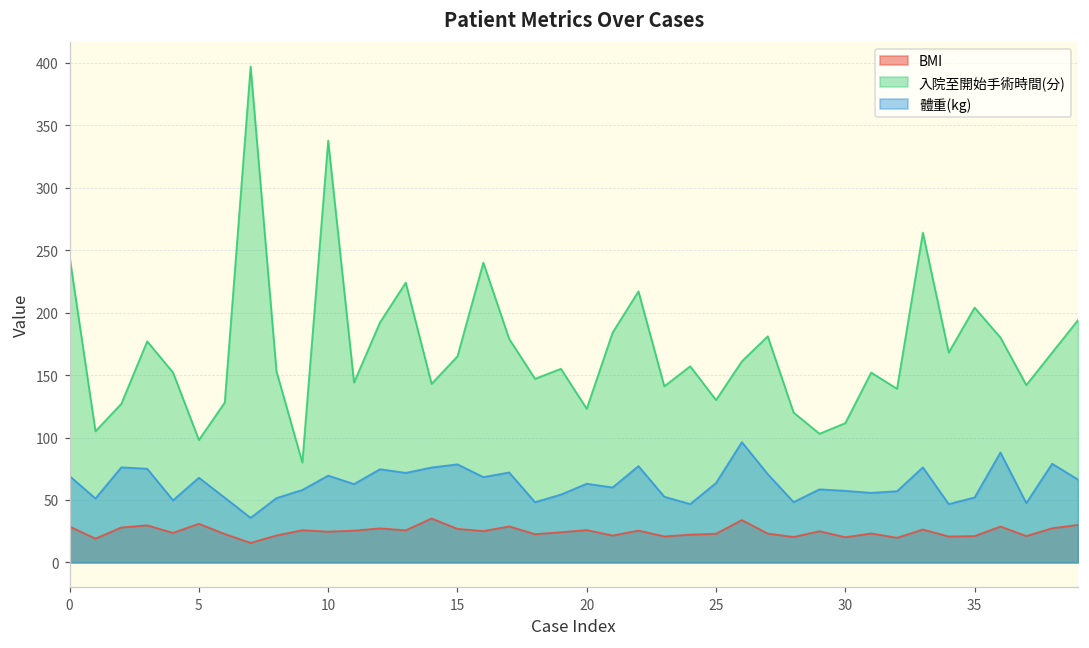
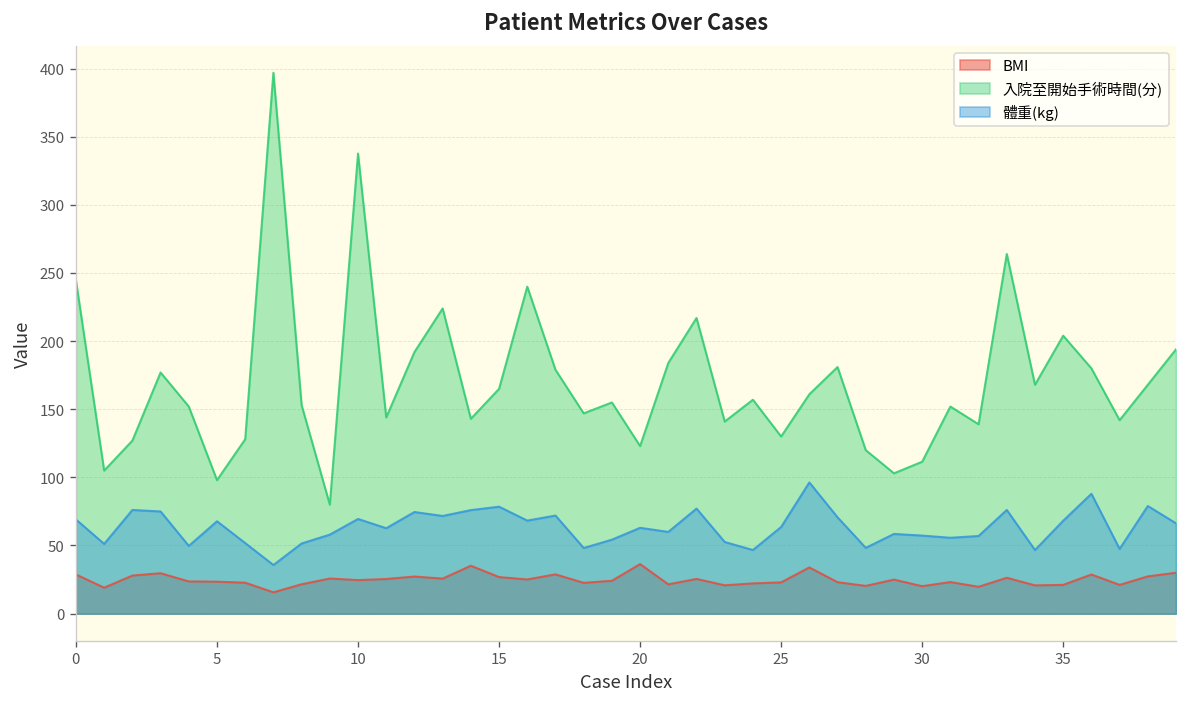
BMI, 5: 31 -> 23
BMI, 20: 26 -> 36
體重(kg), 35: 52 -> 68
